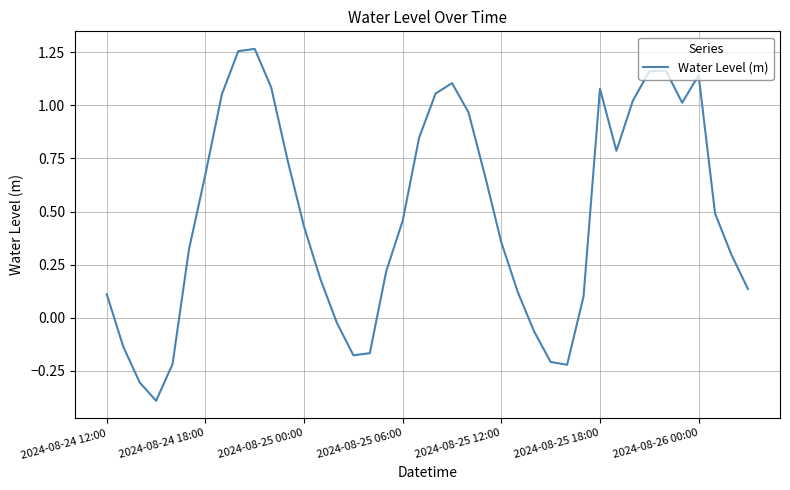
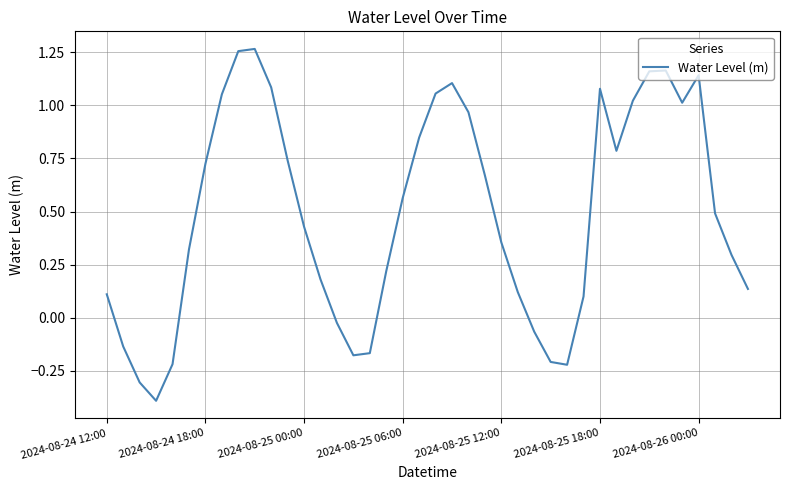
2024-08-24 18:00: 0.68 -> 0.72
2024-08-25 06:00: 0.46 -> 0.56
